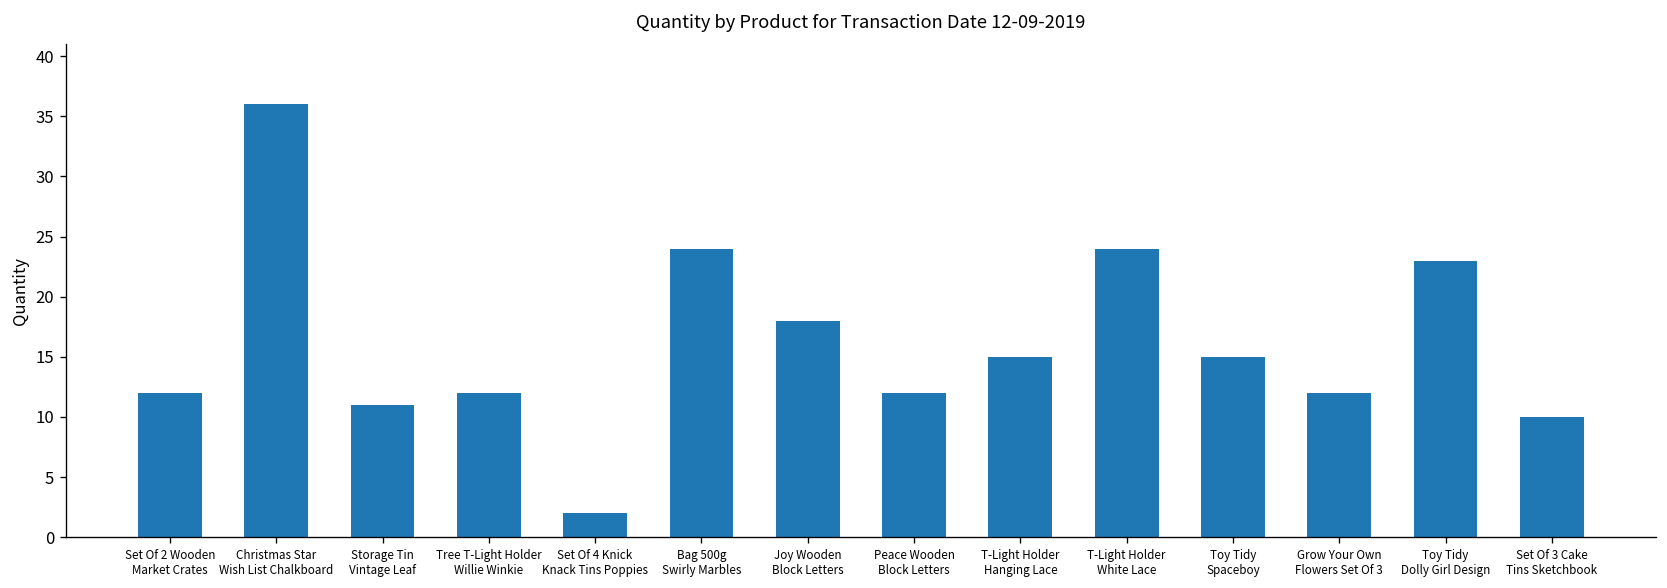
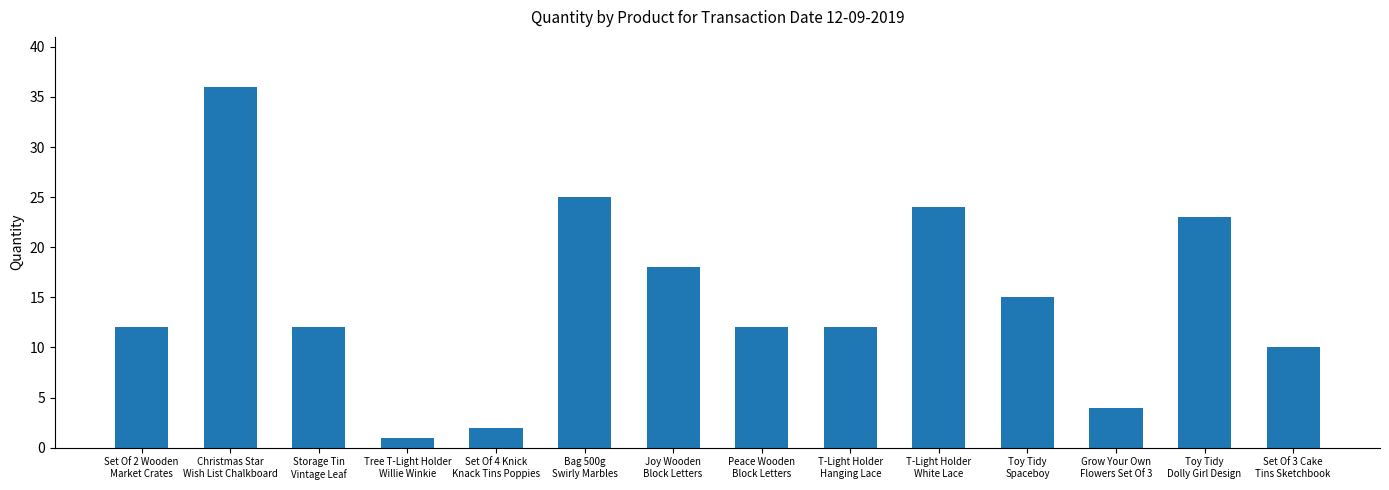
Storage Tin Vintage Leaf: 11 -> 12
Tree T-Light Holder Willie Winkie: 12 -> 1
Bag 500g Swirly Marbles: 24 -> 25
T-Light Holder Hanging Lace: 15 -> 12
Grow Your Own Flowers Set Of 3: 12 -> 4
